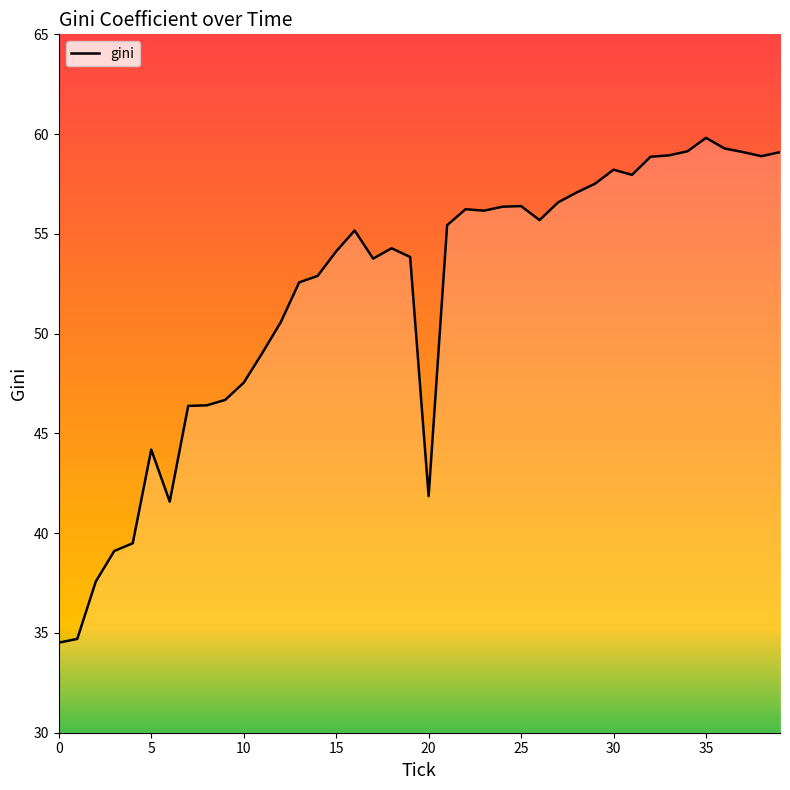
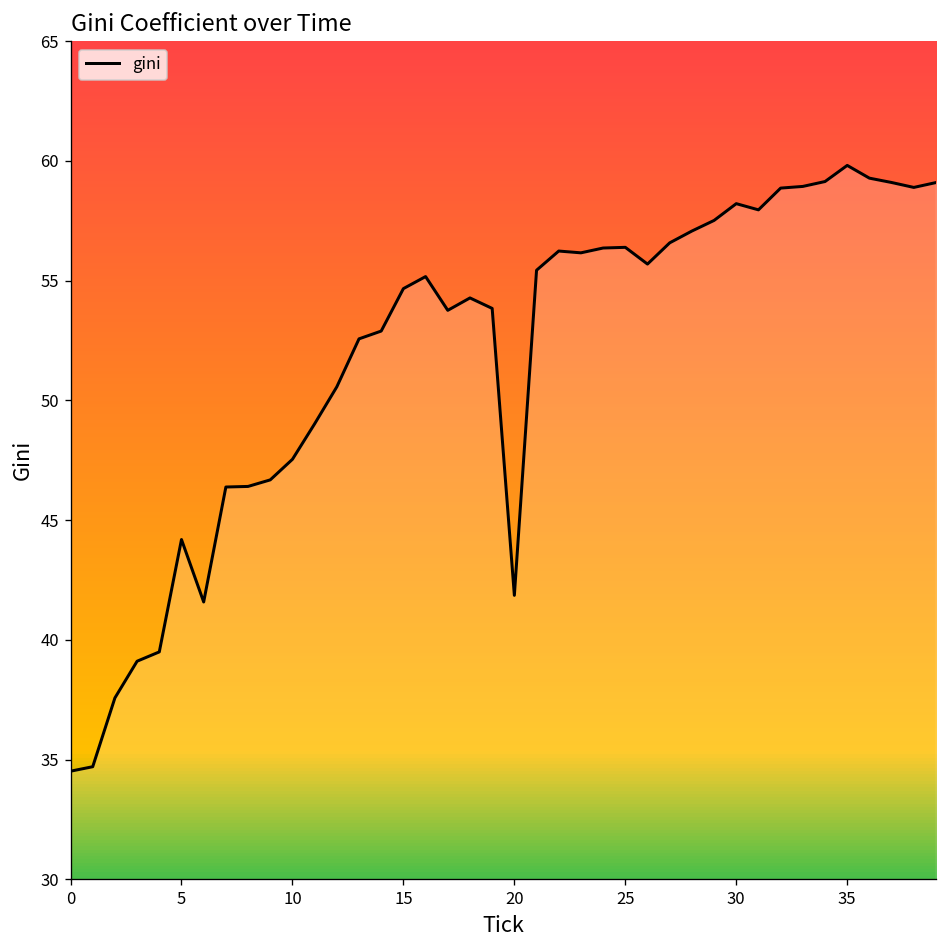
15: 54.1 -> 54.7
